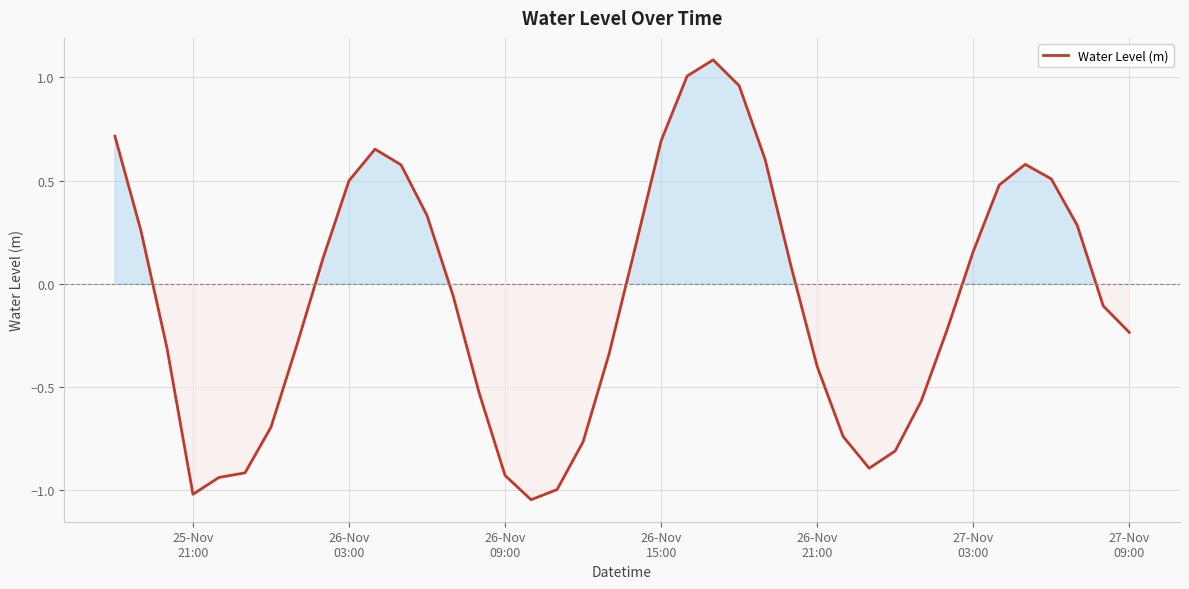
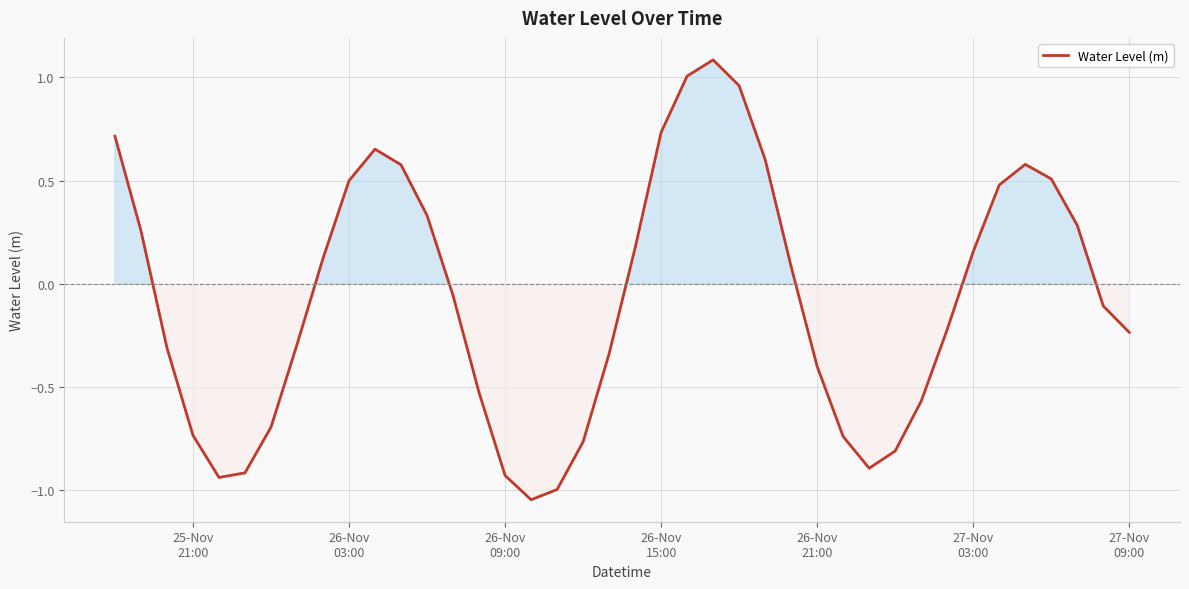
25-Nov 21:00: -1.02 -> -0.74
26-Nov 15:00: 0.69 -> 0.73
